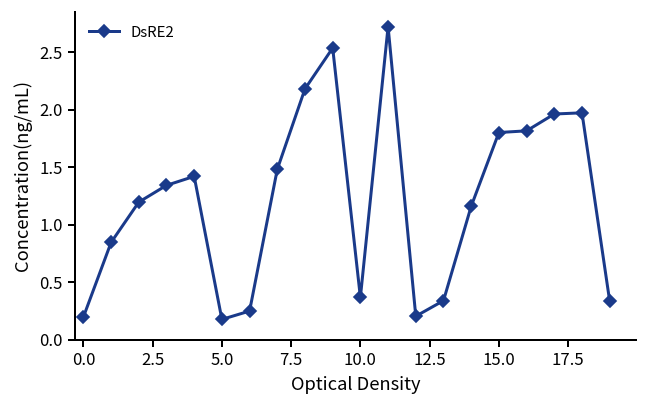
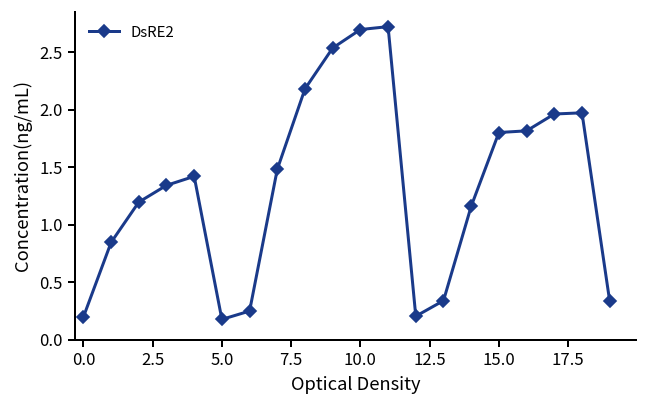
10.0: 0.4 -> 2.7
